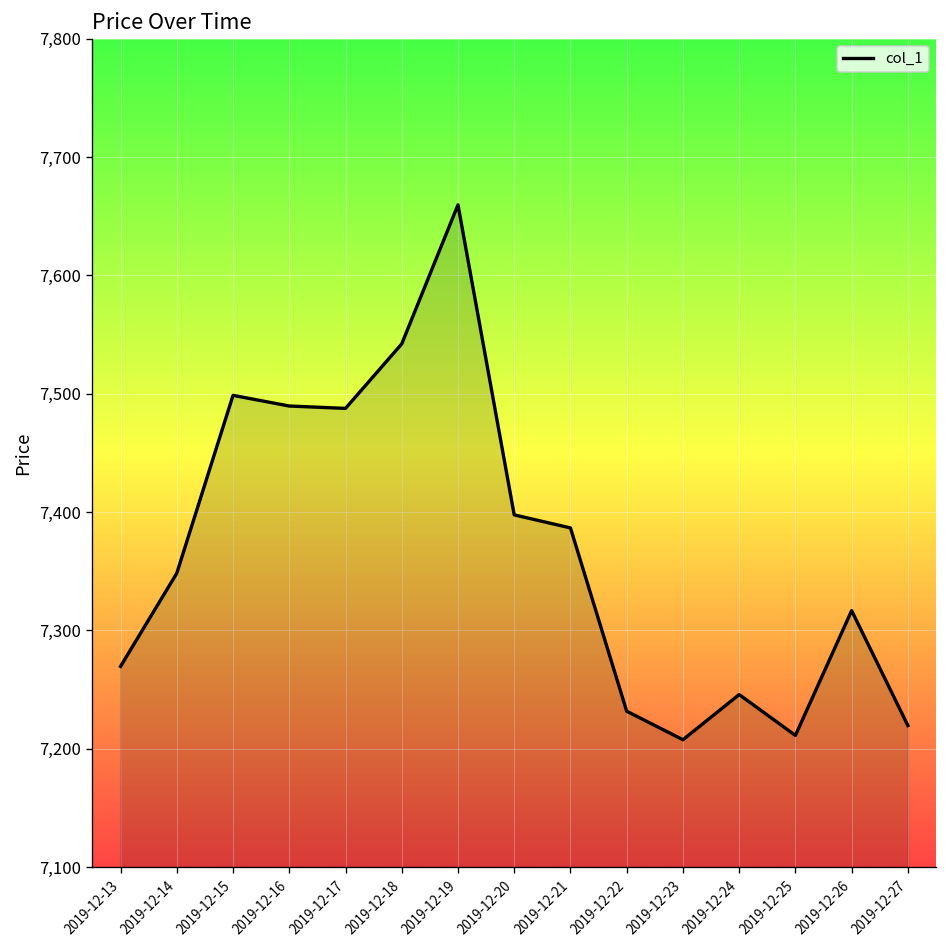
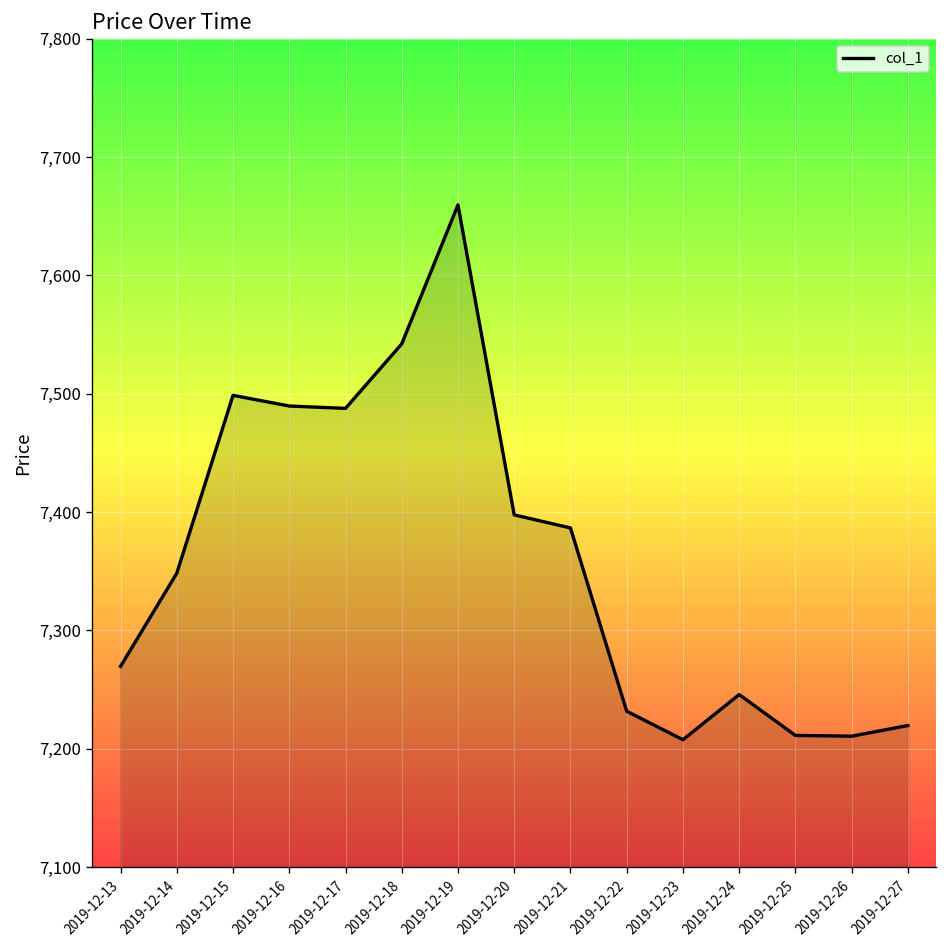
2019-12-26: 7,320 -> 7,210
